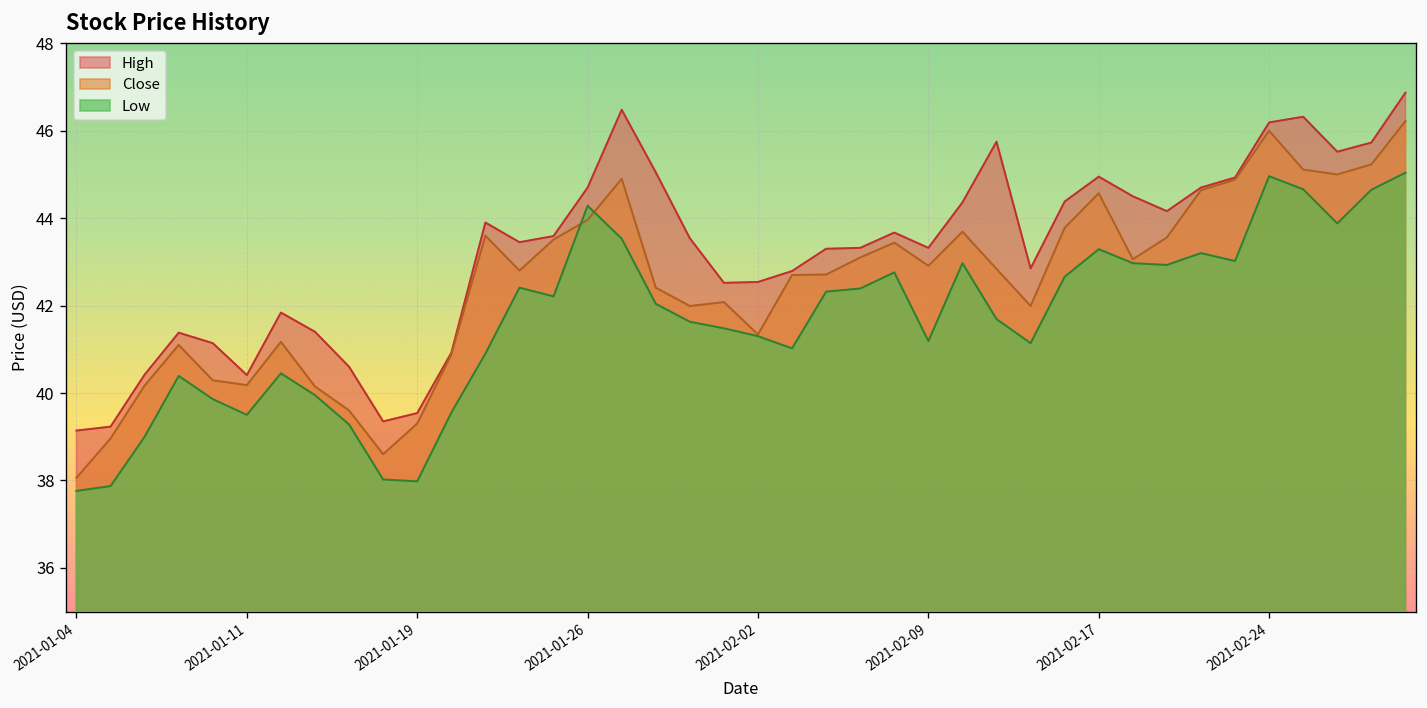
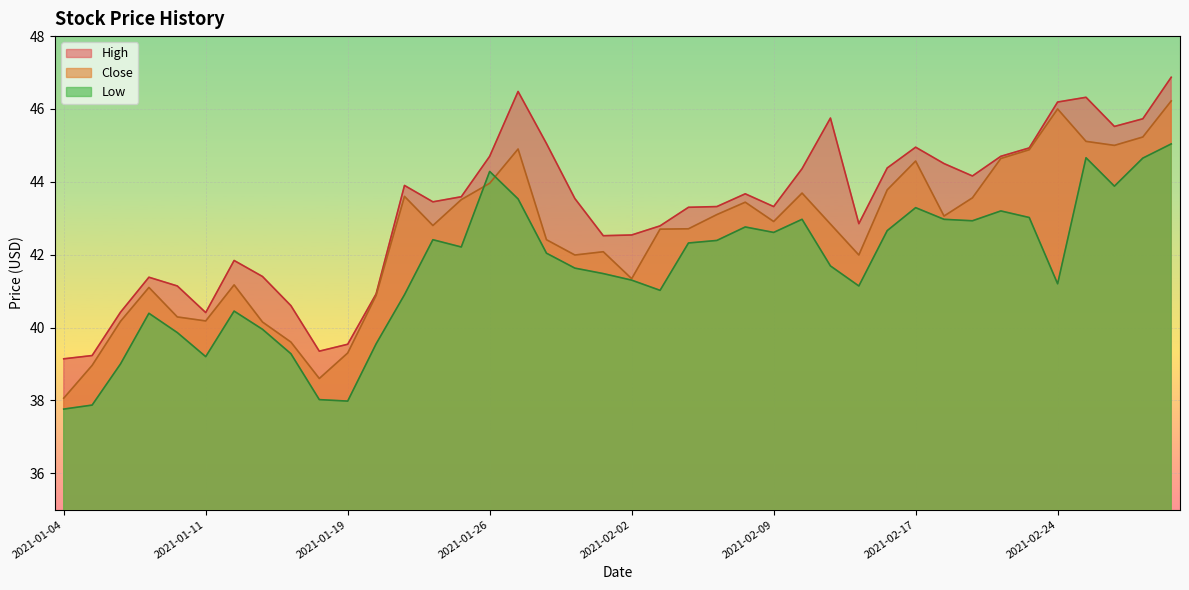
Low, 2021-01-11: 39.5 -> 39.2
Low, 2021-02-09: 41.2 -> 42.6
Low, 2021-02-24: 45.0 -> 41.2
